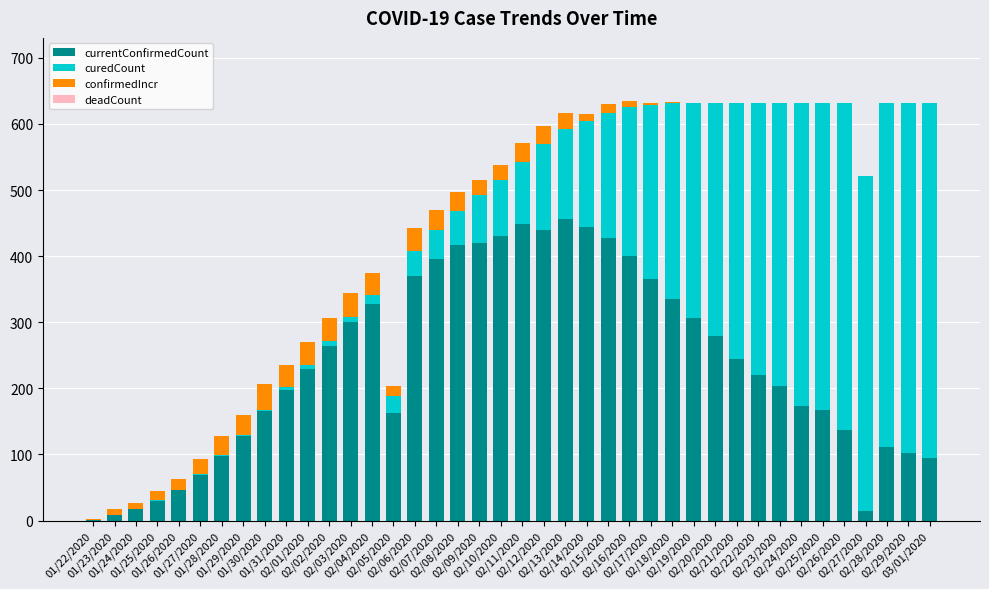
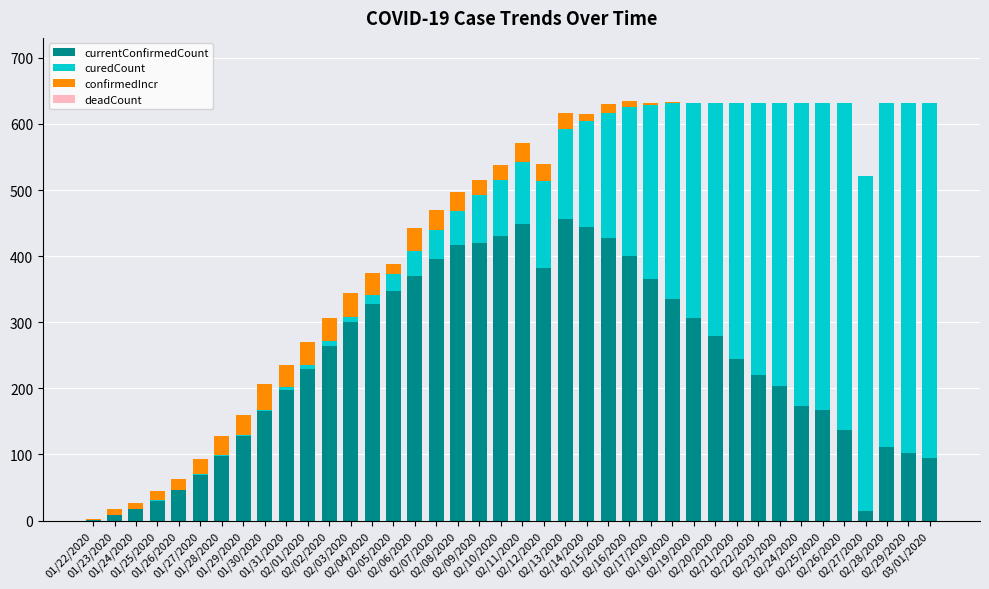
currentConfirmedCount, 02/05/2020: 160 -> 350
currentConfirmedCount, 02/12/2020: 440 -> 380
